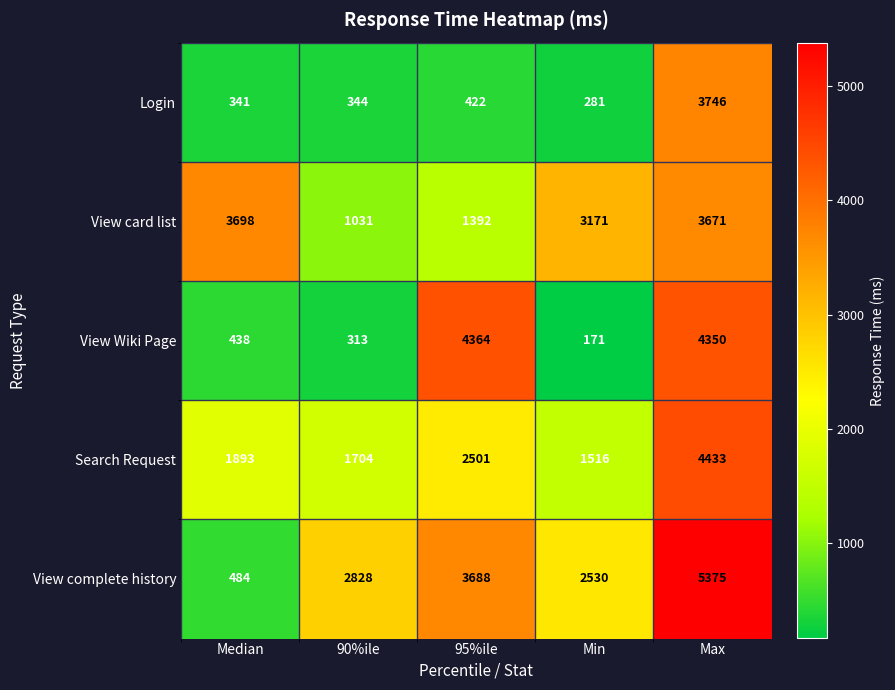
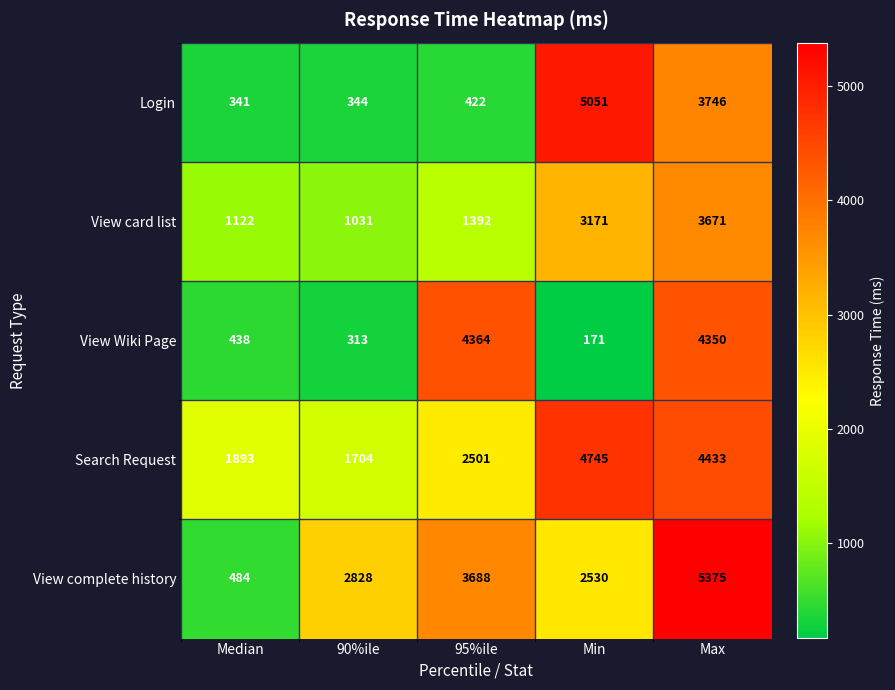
Login, Min: 281 -> 5051
View card list, Median: 3698 -> 1122
Search Request, Min: 1516 -> 4745
